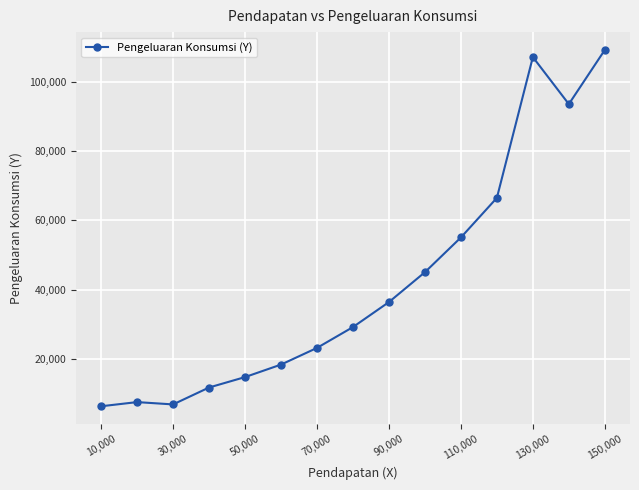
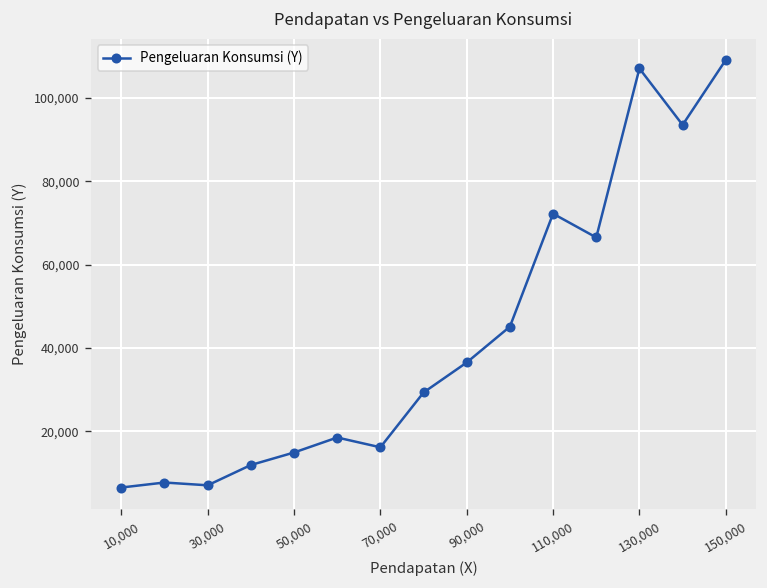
70,000: 23,000 -> 16,000
110,000: 55,000 -> 72,000
